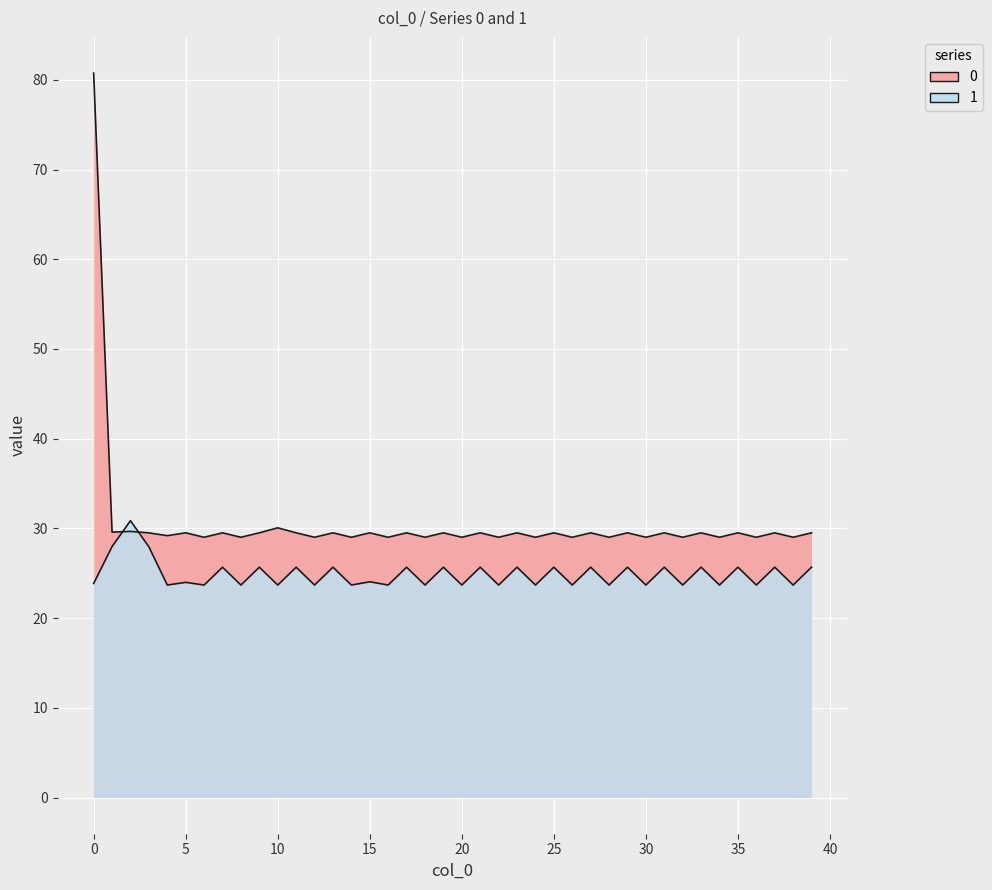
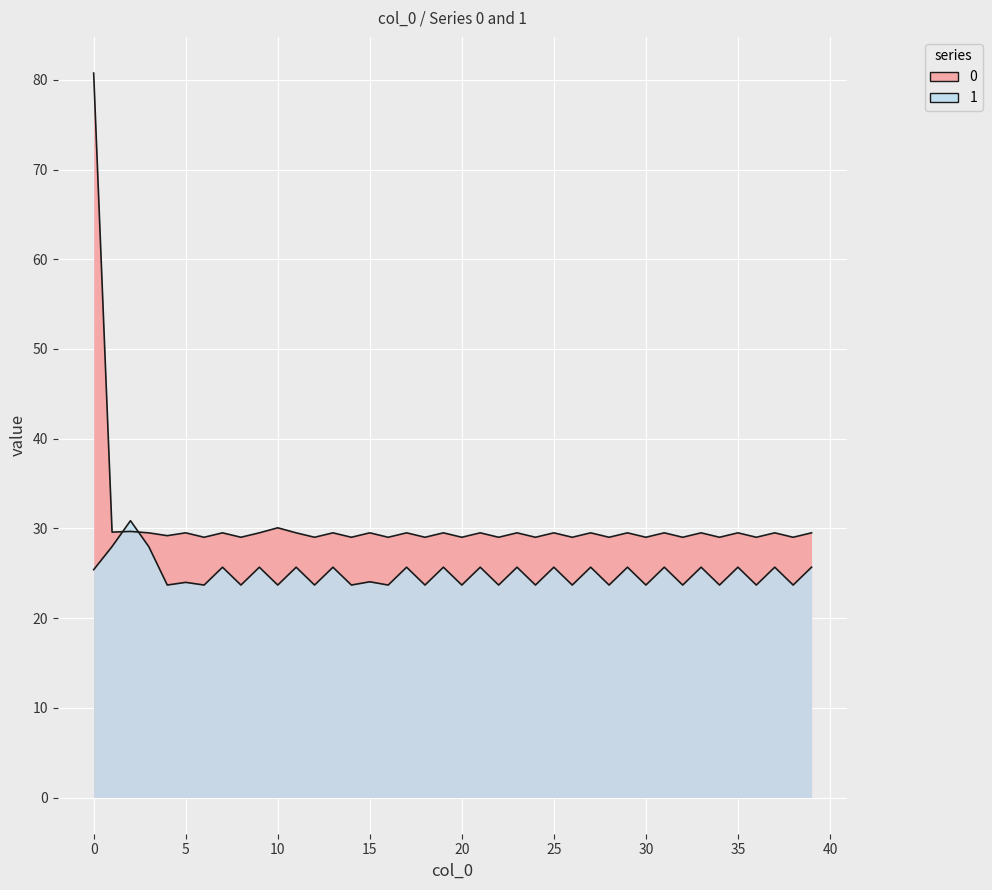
1, 0: 24 -> 25
